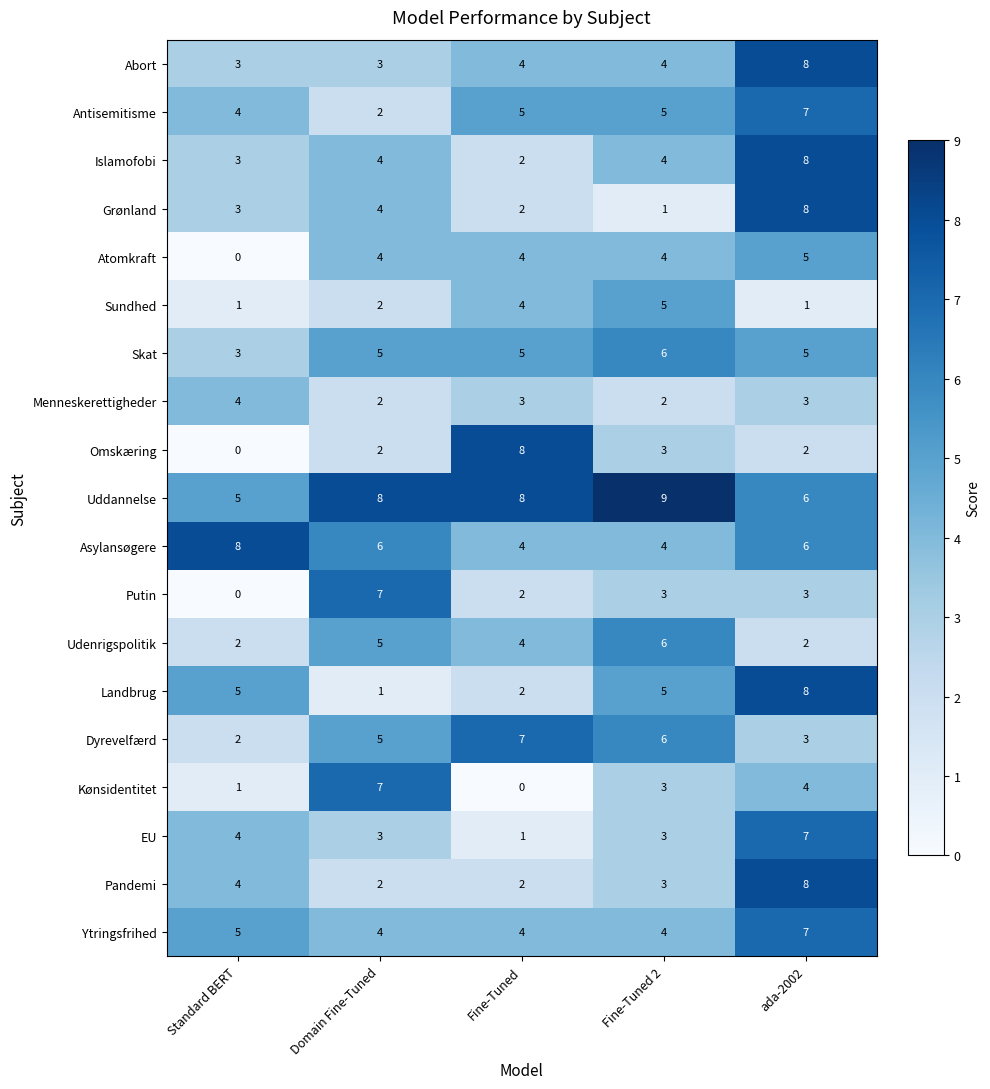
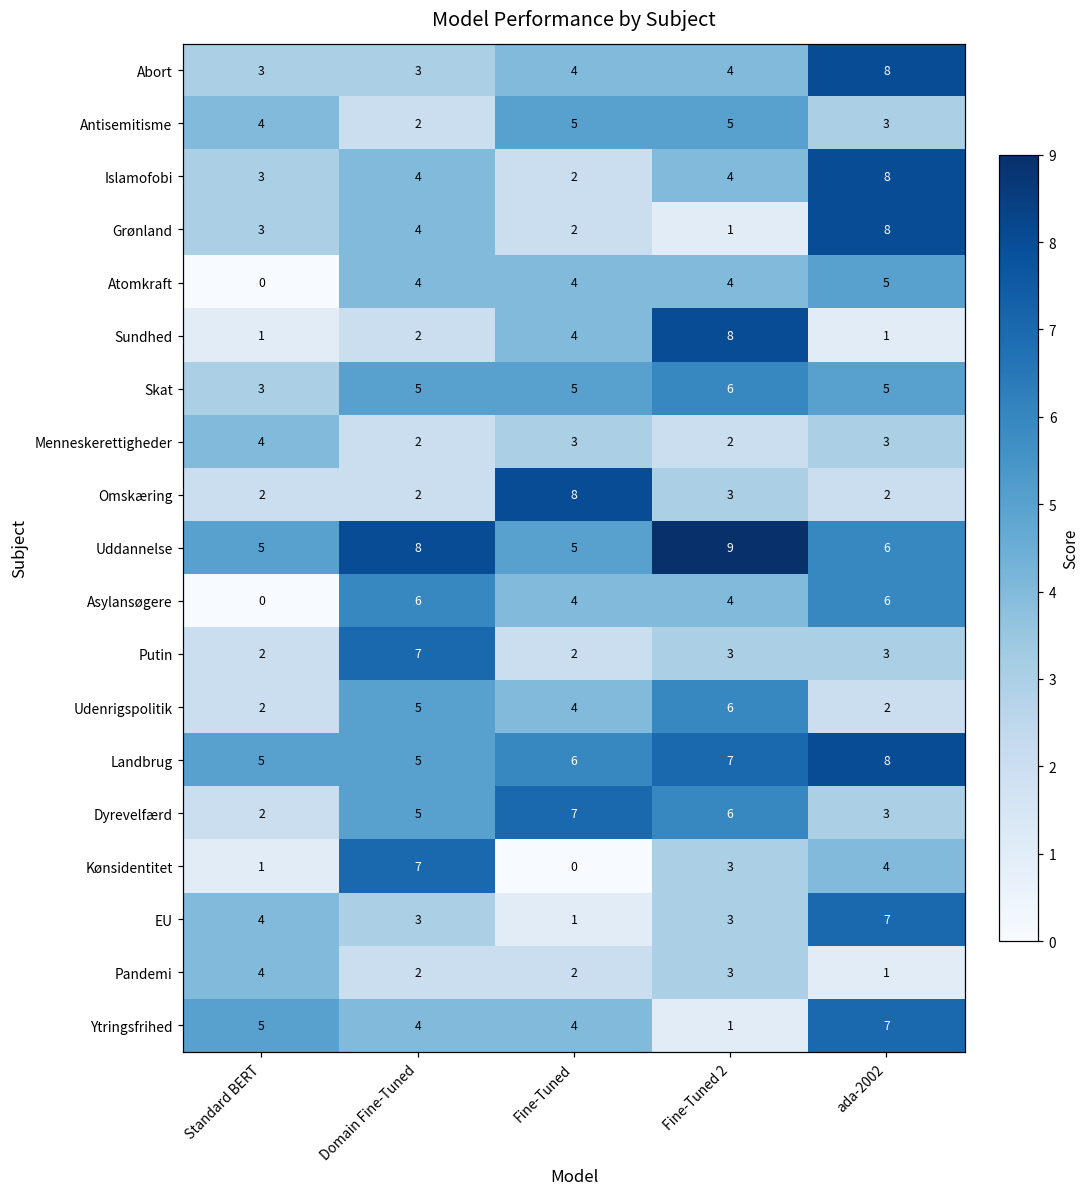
Antisemitisme, ada-2002: 7 -> 3
Sundhed, Fine-Tuned 2: 5 -> 8
Omskæring, Standard BERT: 0 -> 2
Uddannelse, Fine-Tuned: 8 -> 5
Asylansøgere, Standard BERT: 8 -> 0
Putin, Standard BERT: 0 -> 2
Landbrug, Domain Fine-Tuned: 1 -> 5
Landbrug, Fine-Tuned: 2 -> 6
Landbrug, Fine-Tuned 2: 5 -> 7
Pandemi, ada-2002: 8 -> 1
Ytringsfrihed, Fine-Tuned 2: 4 -> 1
